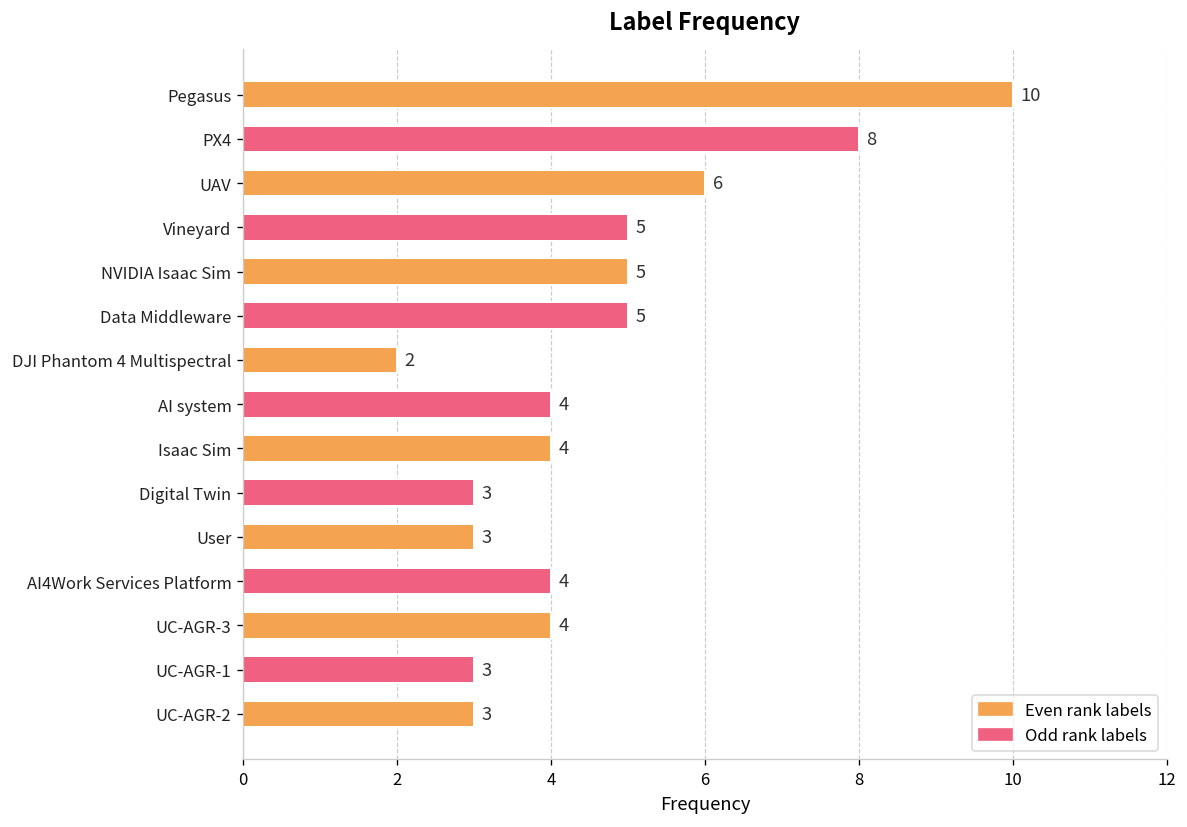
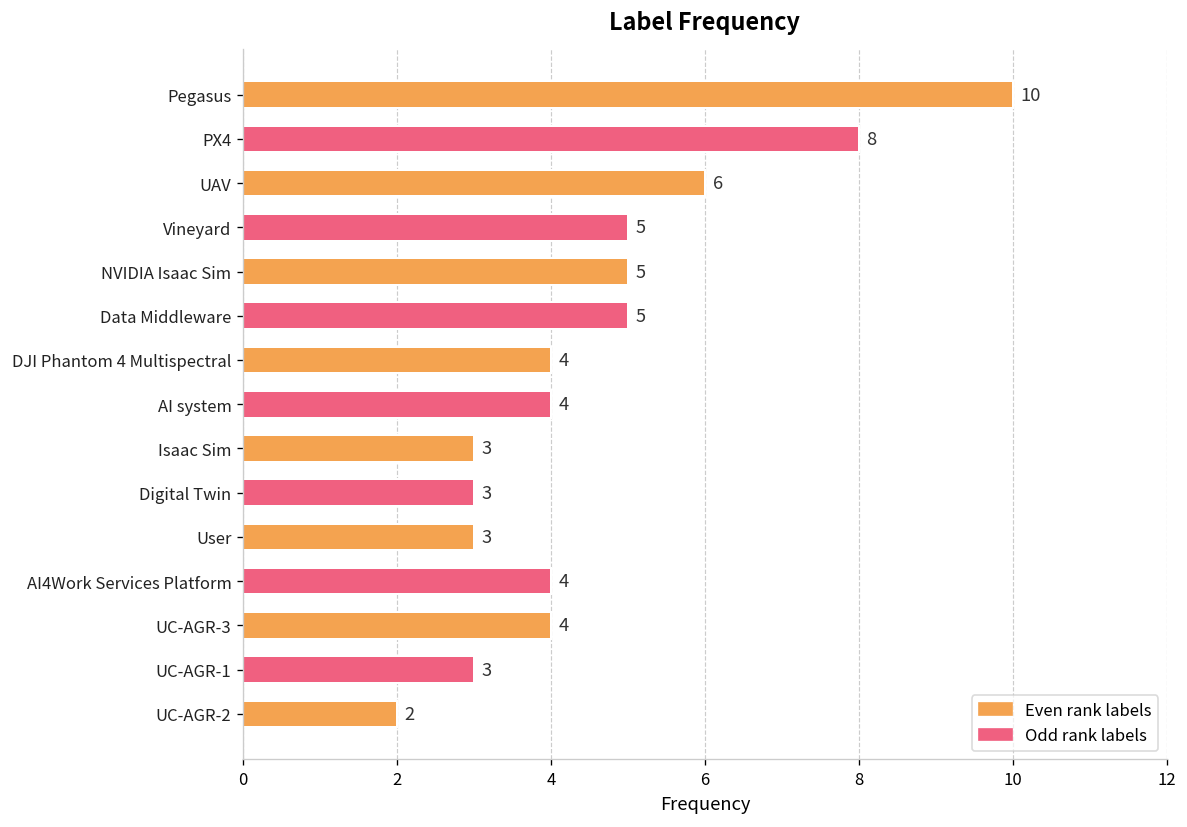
DJI Phantom 4 Multispectral: 2 -> 4
Isaac Sim: 4 -> 3
UC-AGR-2: 3 -> 2
